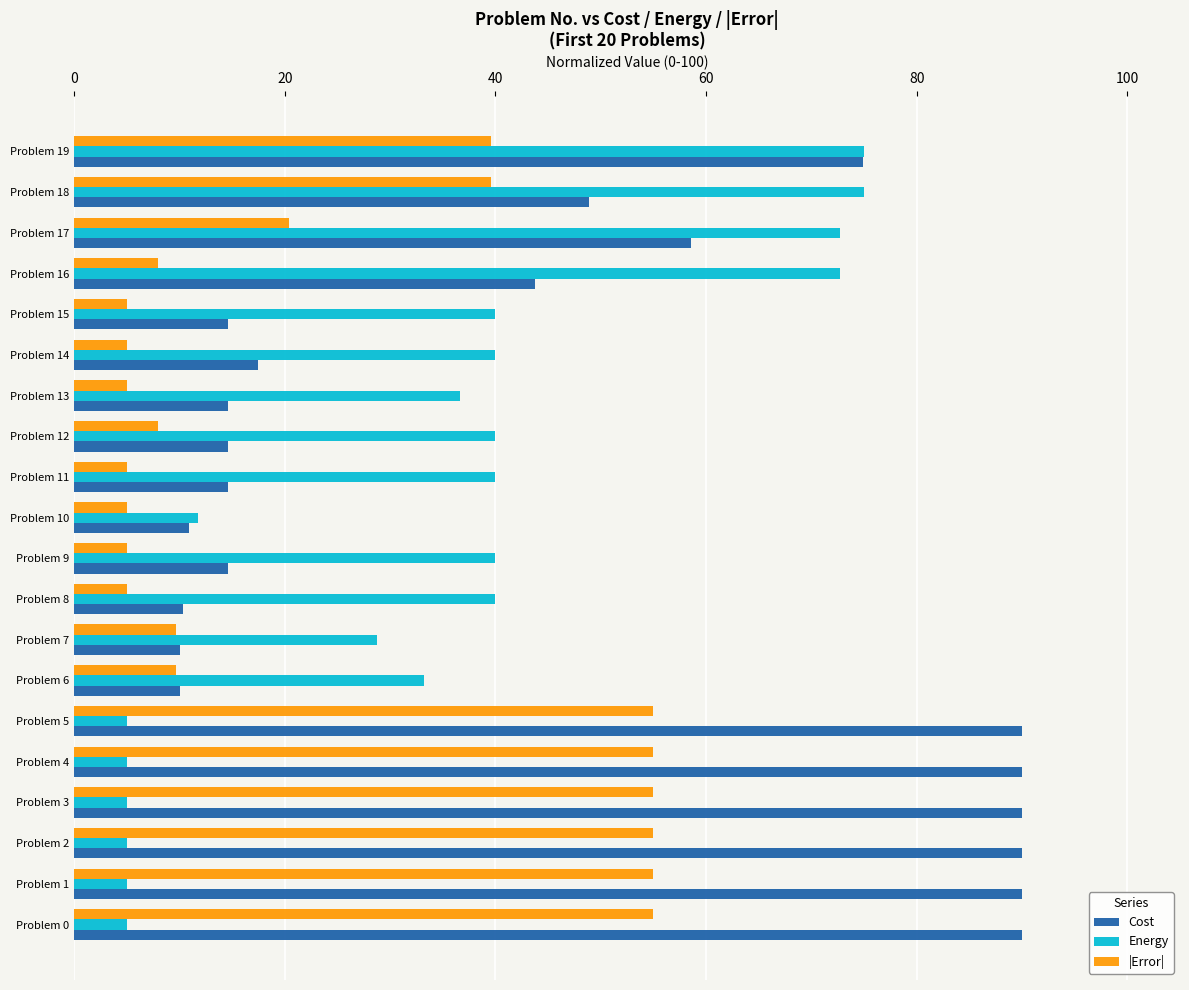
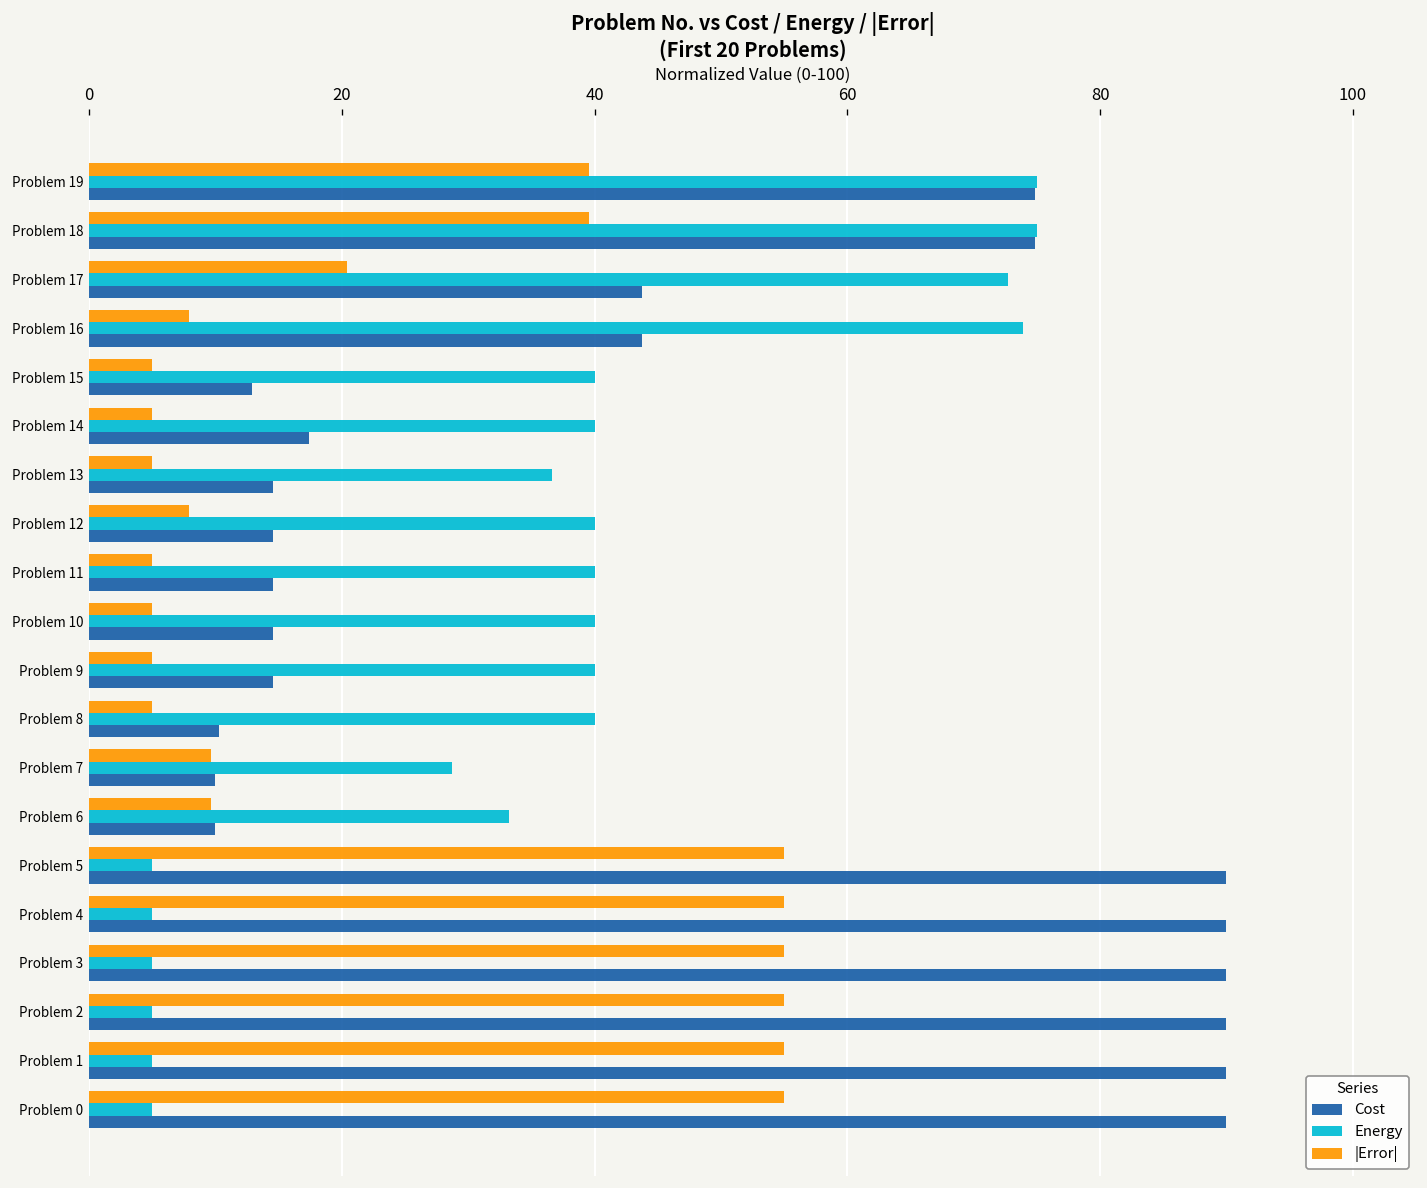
Cost, Problem 18: 48.9 -> 74.9
Cost, Problem 17: 58.6 -> 43.7
Energy, Problem 16: 72.7 -> 73.9
Cost, Problem 15: 14.6 -> 12.9
Energy, Problem 10: 11.8 -> 40.0
Cost, Problem 10: 10.9 -> 14.6
